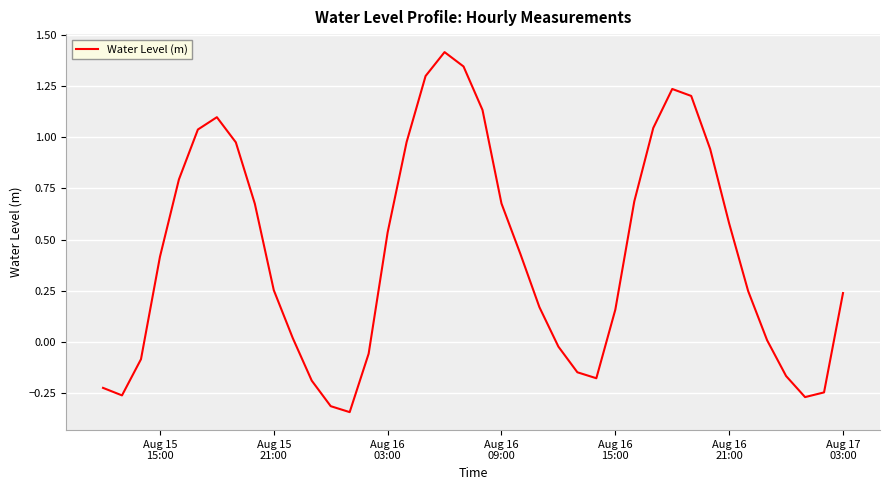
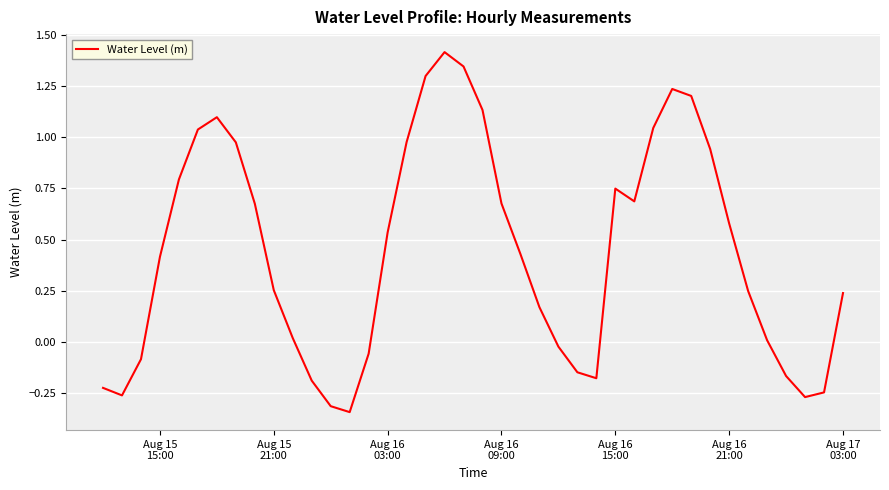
Aug 16 15:00: 0.16 -> 0.75
